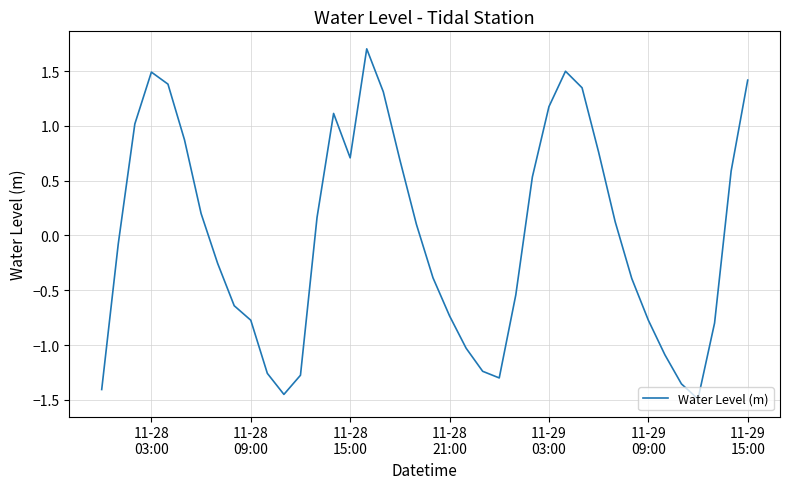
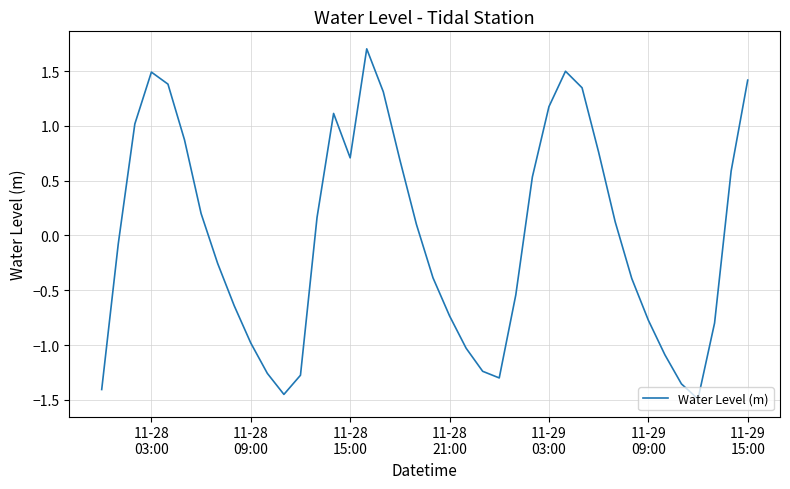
11-28 09:00: -0.77 -> -0.98
